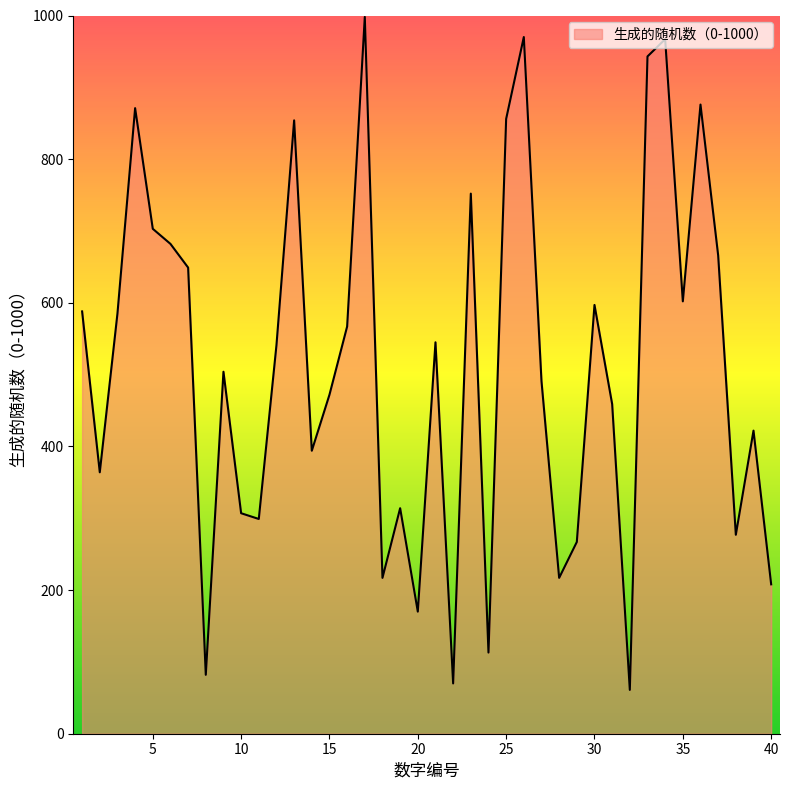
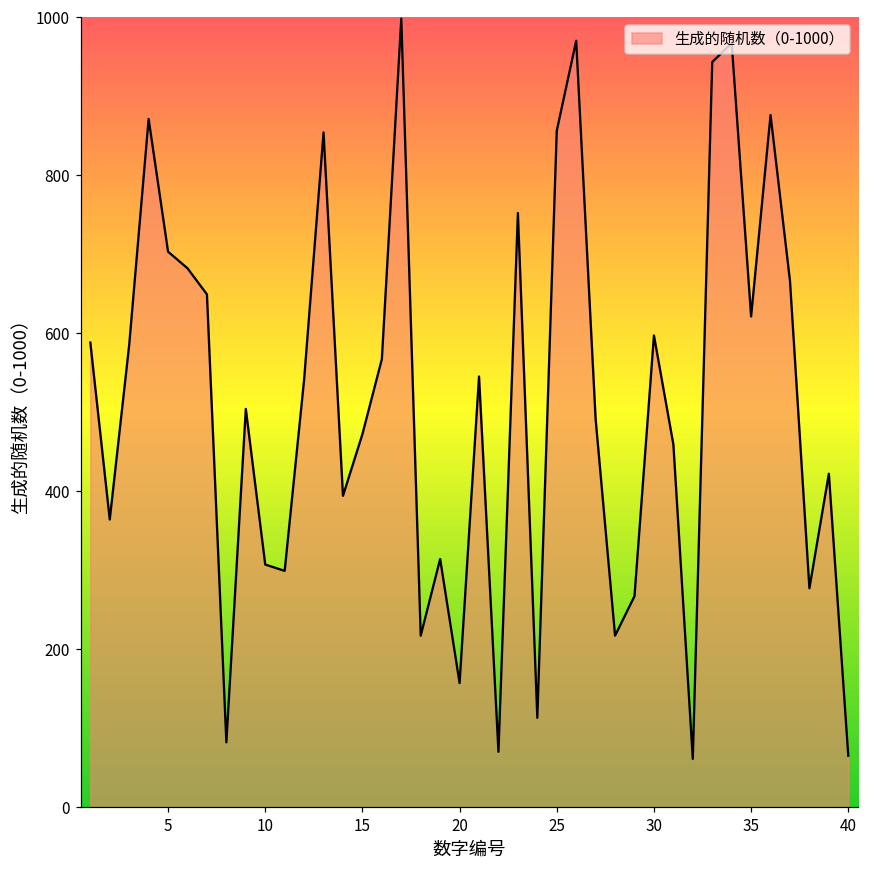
20: 170 -> 160
35: 600 -> 620
40: 210 -> 70
